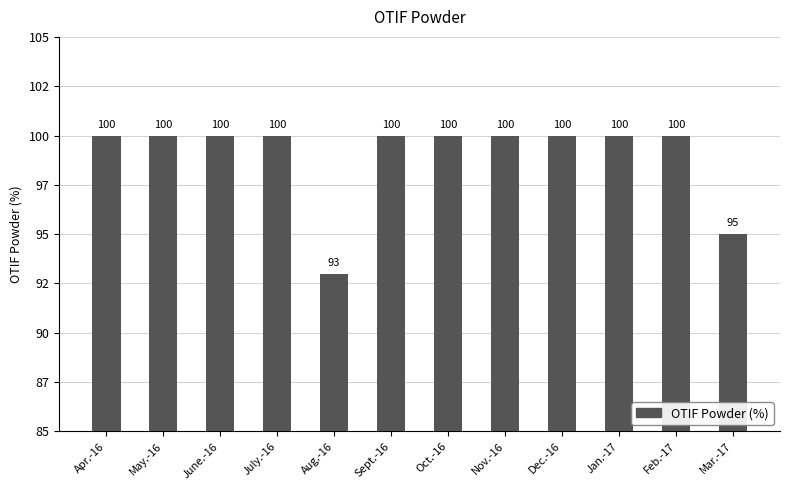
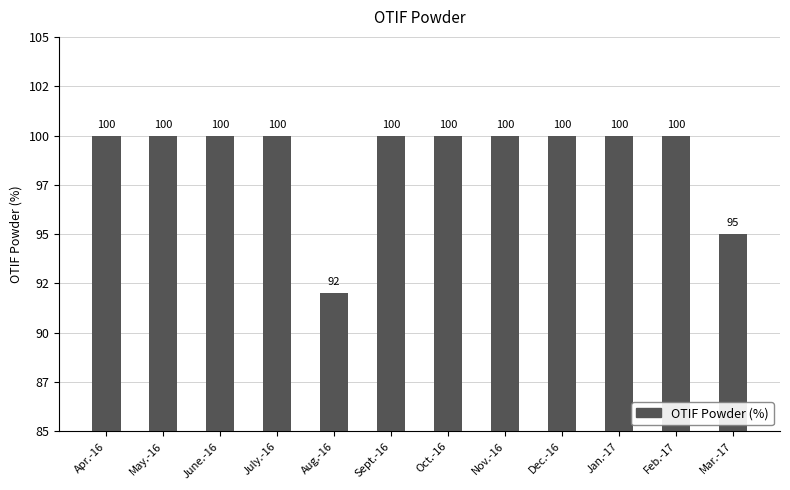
Aug.-16: 93 -> 92
